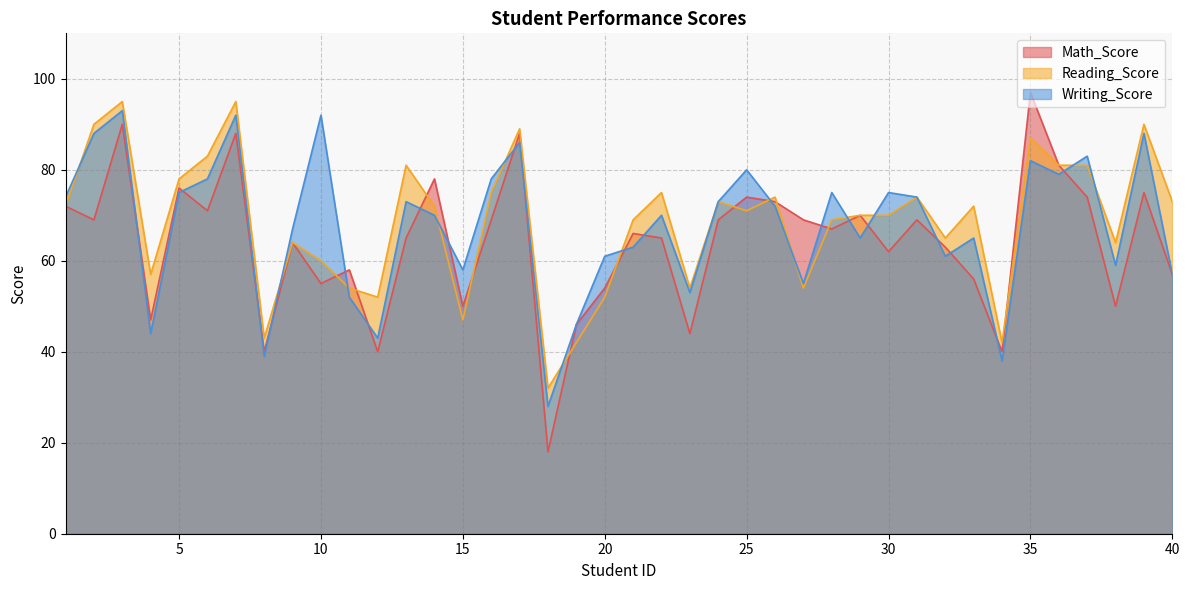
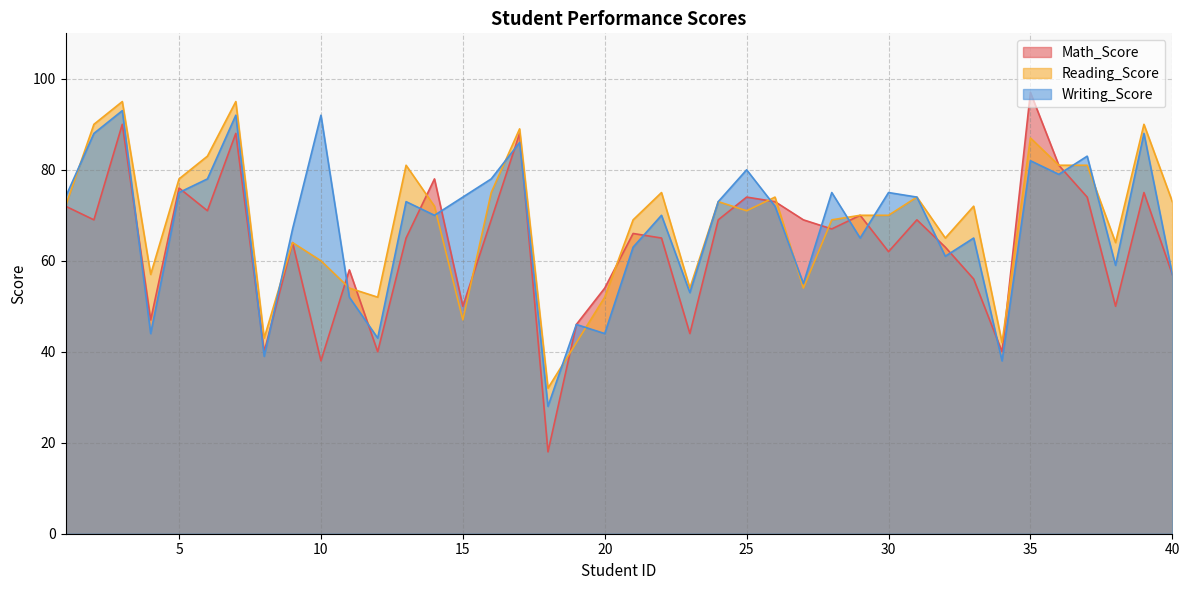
Math_Score, 10: 55 -> 38
Writing_Score, 15: 58 -> 74
Writing_Score, 20: 61 -> 44
